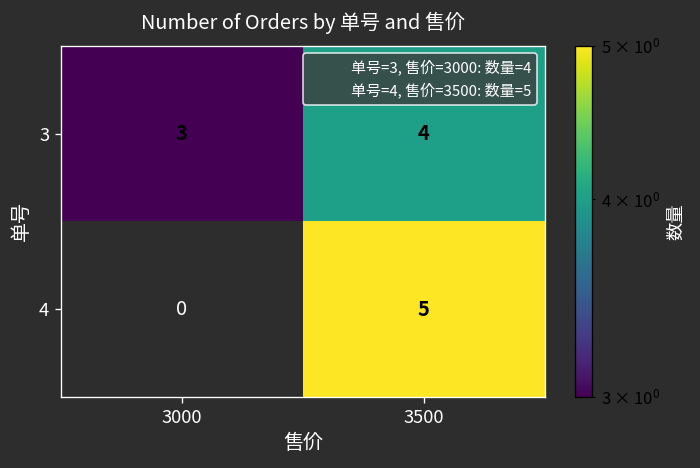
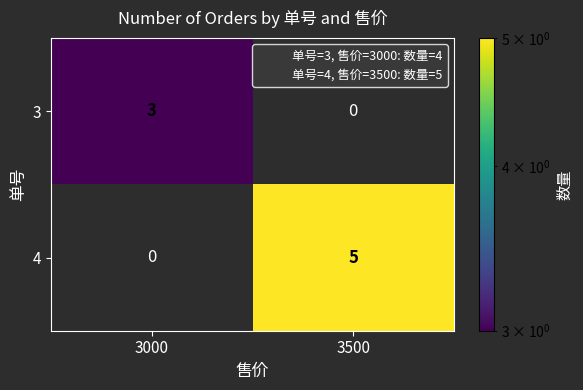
3, 3500: 4 -> 0
